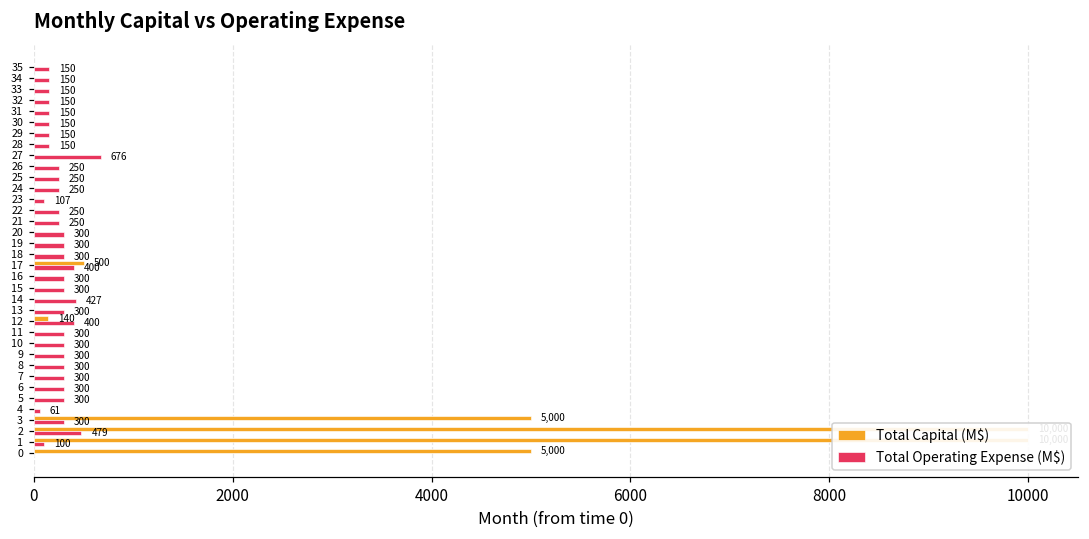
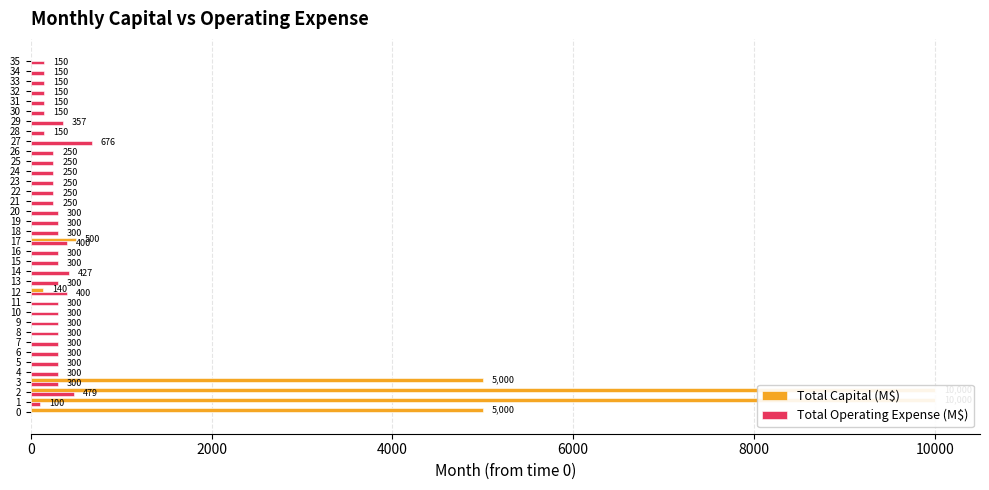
Total Operating Expense (M$), 29: 150 -> 357
Total Operating Expense (M$), 23: 107 -> 250
Total Operating Expense (M$), 4: 61 -> 300
